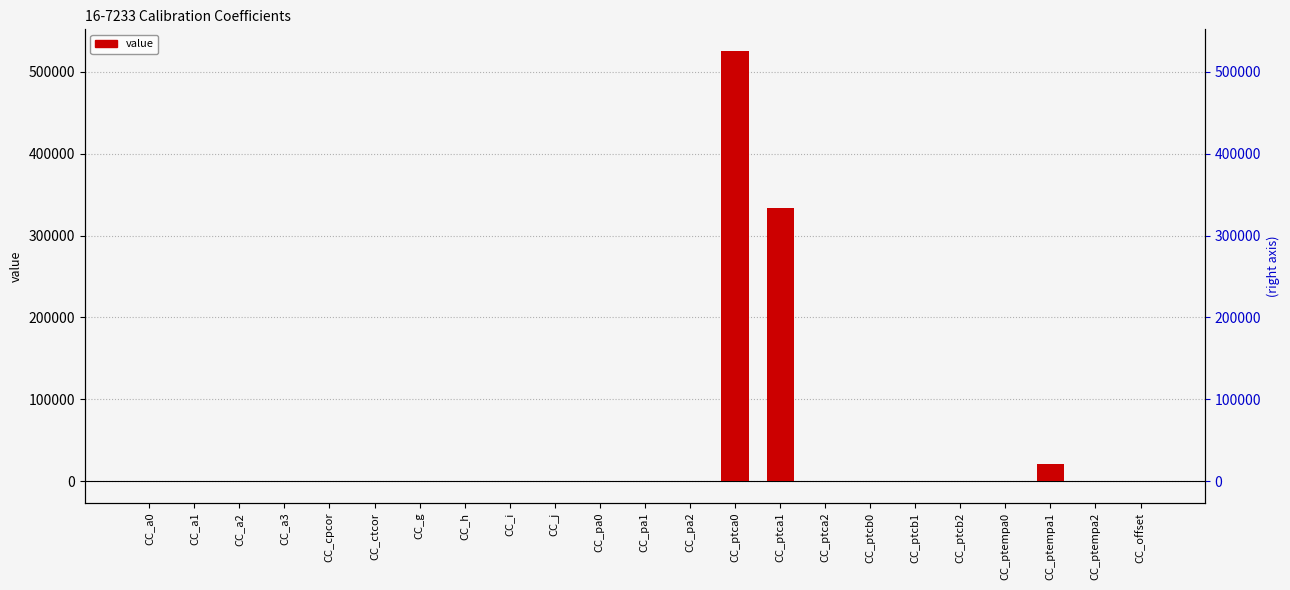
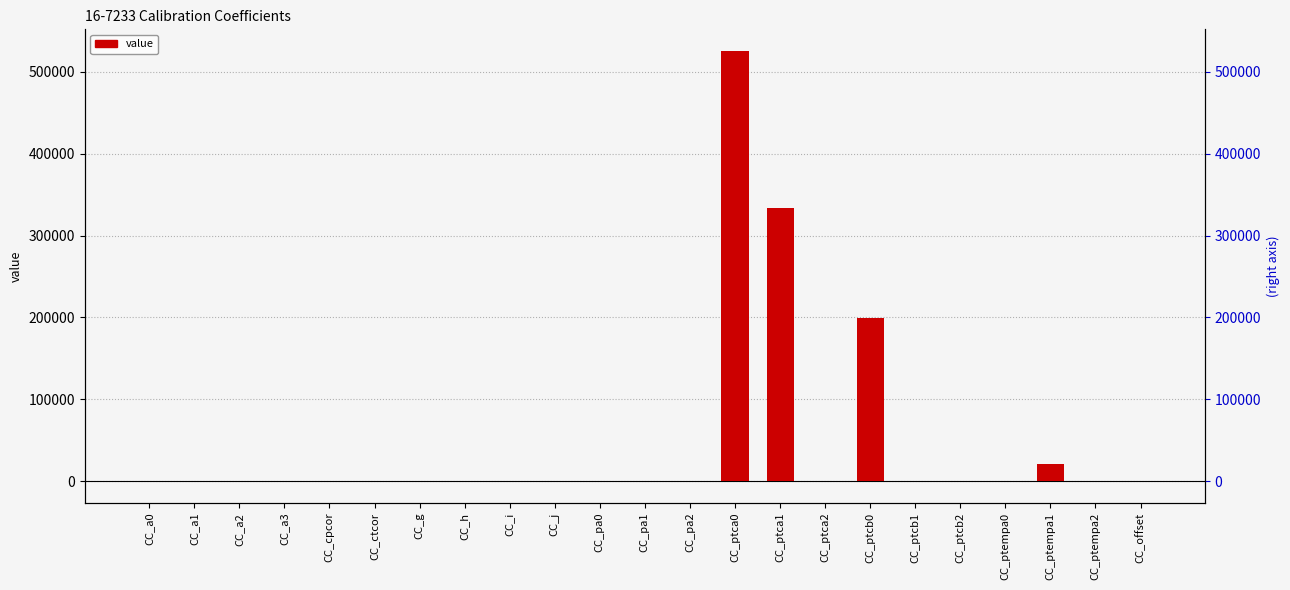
CC_ptcb0: 0 -> 200000
